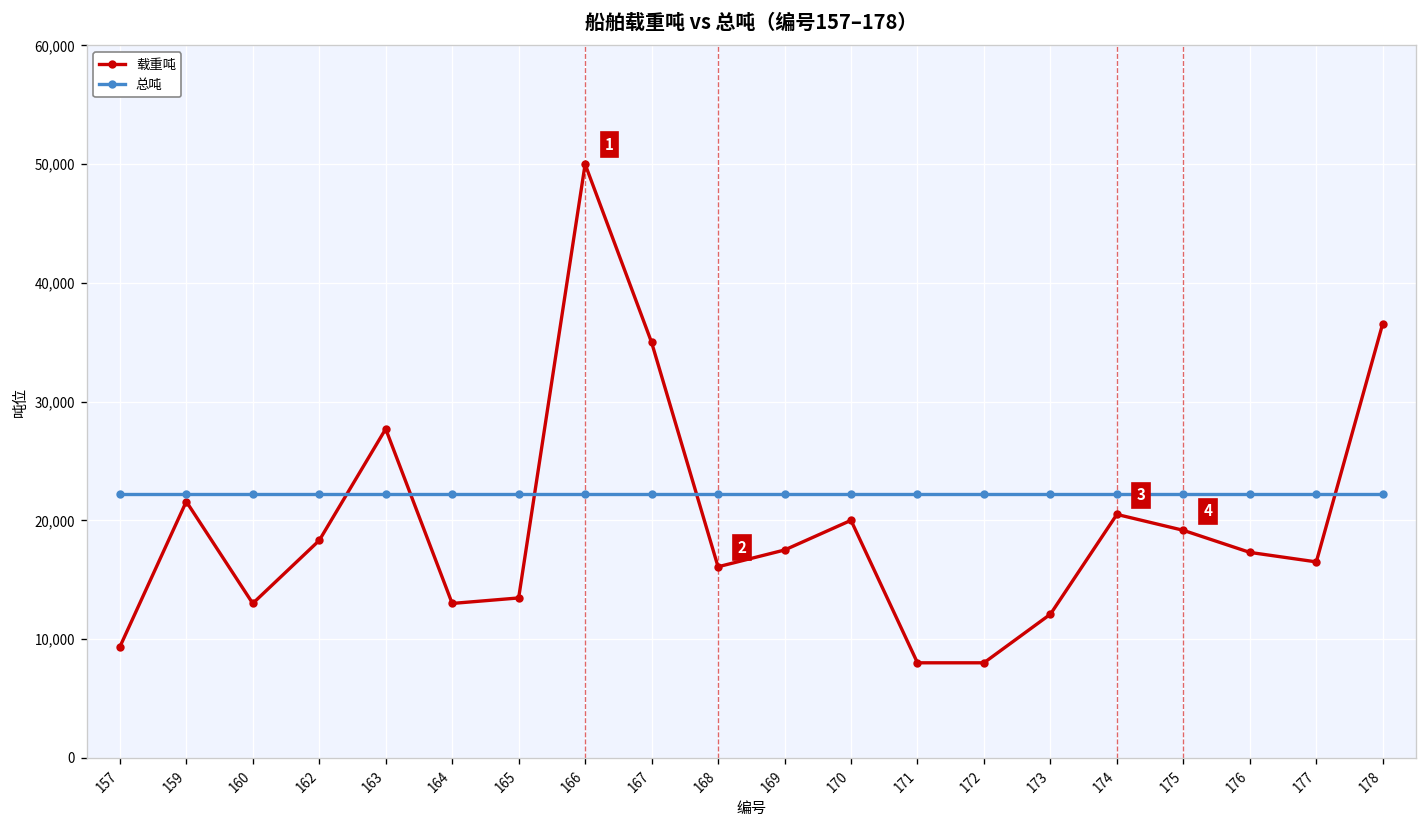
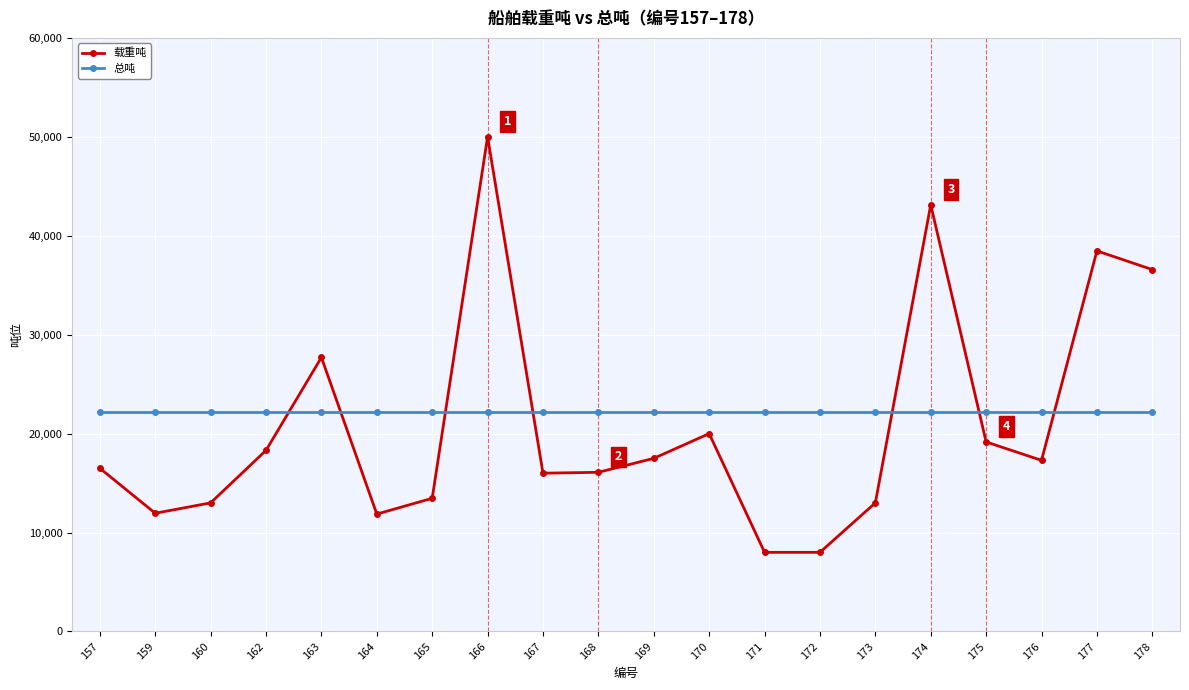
载重吨, 157: 9,000 -> 17,000
载重吨, 159: 22,000 -> 12,000
载重吨, 164: 13,000 -> 12,000
载重吨, 167: 35,000 -> 16,000
载重吨, 173: 12,000 -> 13,000
载重吨, 174: 21,000 -> 43,000
载重吨, 177: 17,000 -> 38,000
